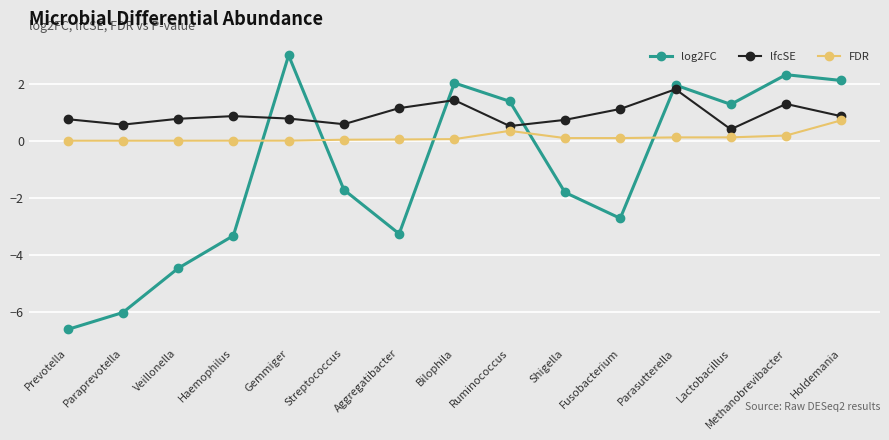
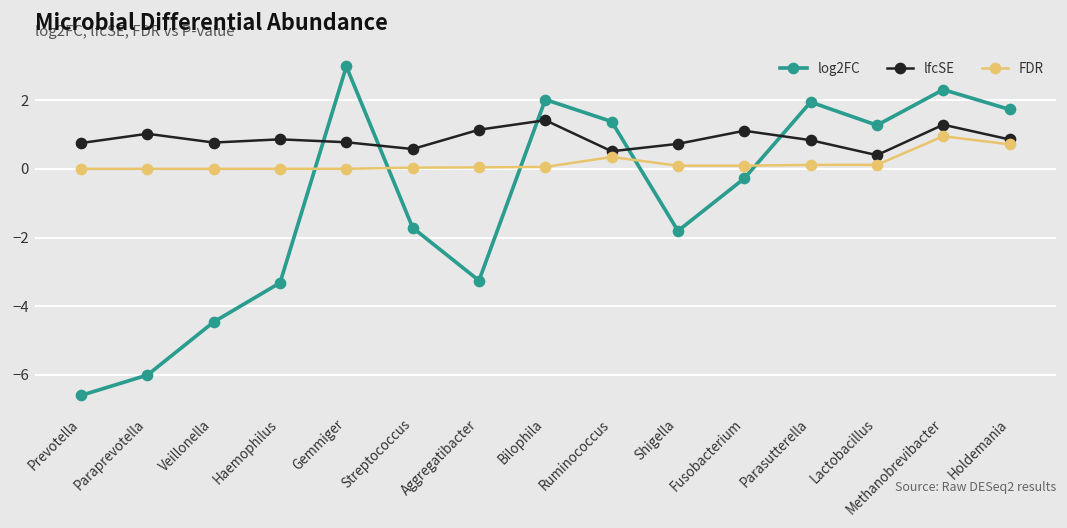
lfcSE, Paraprevotella: 0.6 -> 1.0
log2FC, Fusobacterium: -2.7 -> -0.3
lfcSE, Parasutterella: 1.8 -> 0.8
FDR, Methanobrevibacter: 0.2 -> 1.0
log2FC, Holdemania: 2.1 -> 1.7
